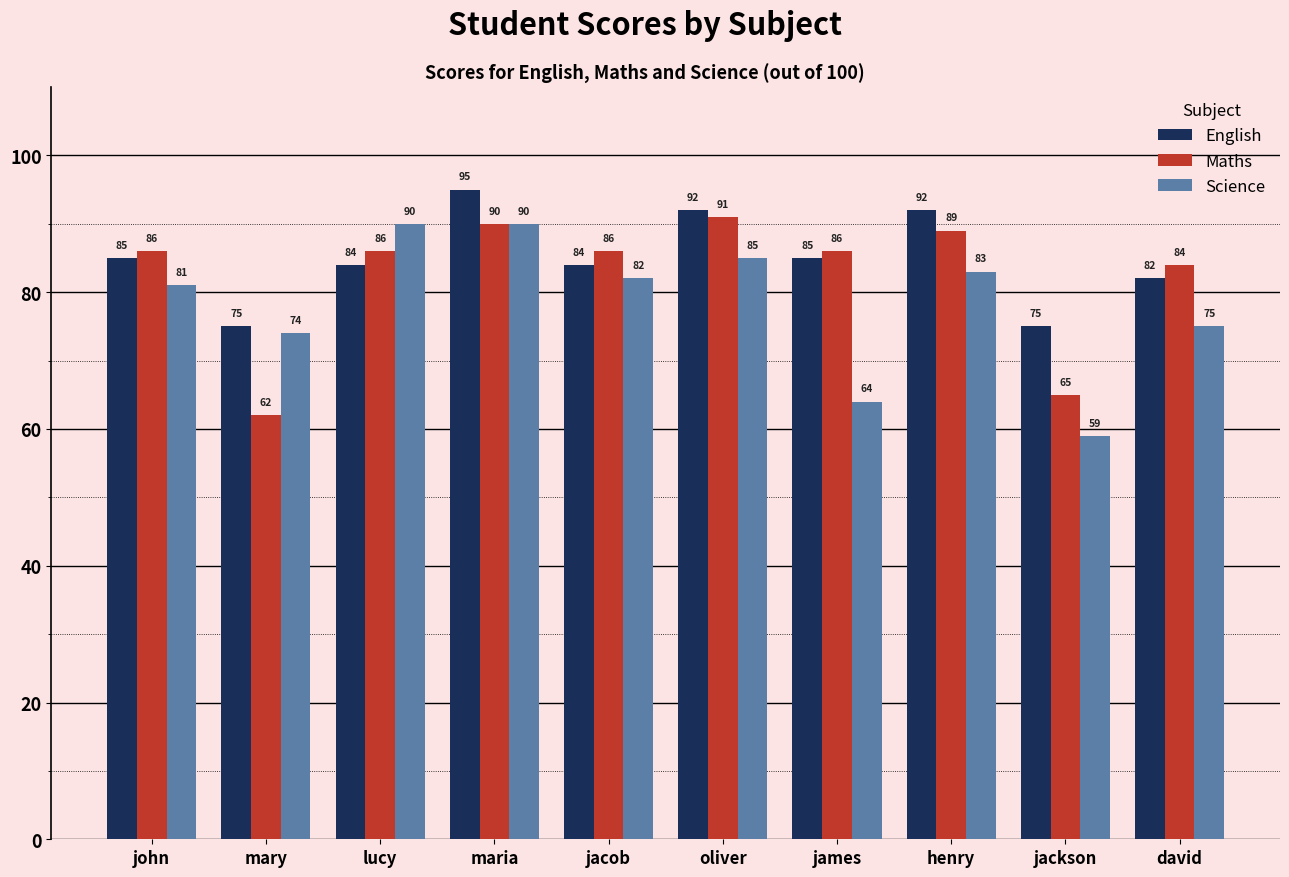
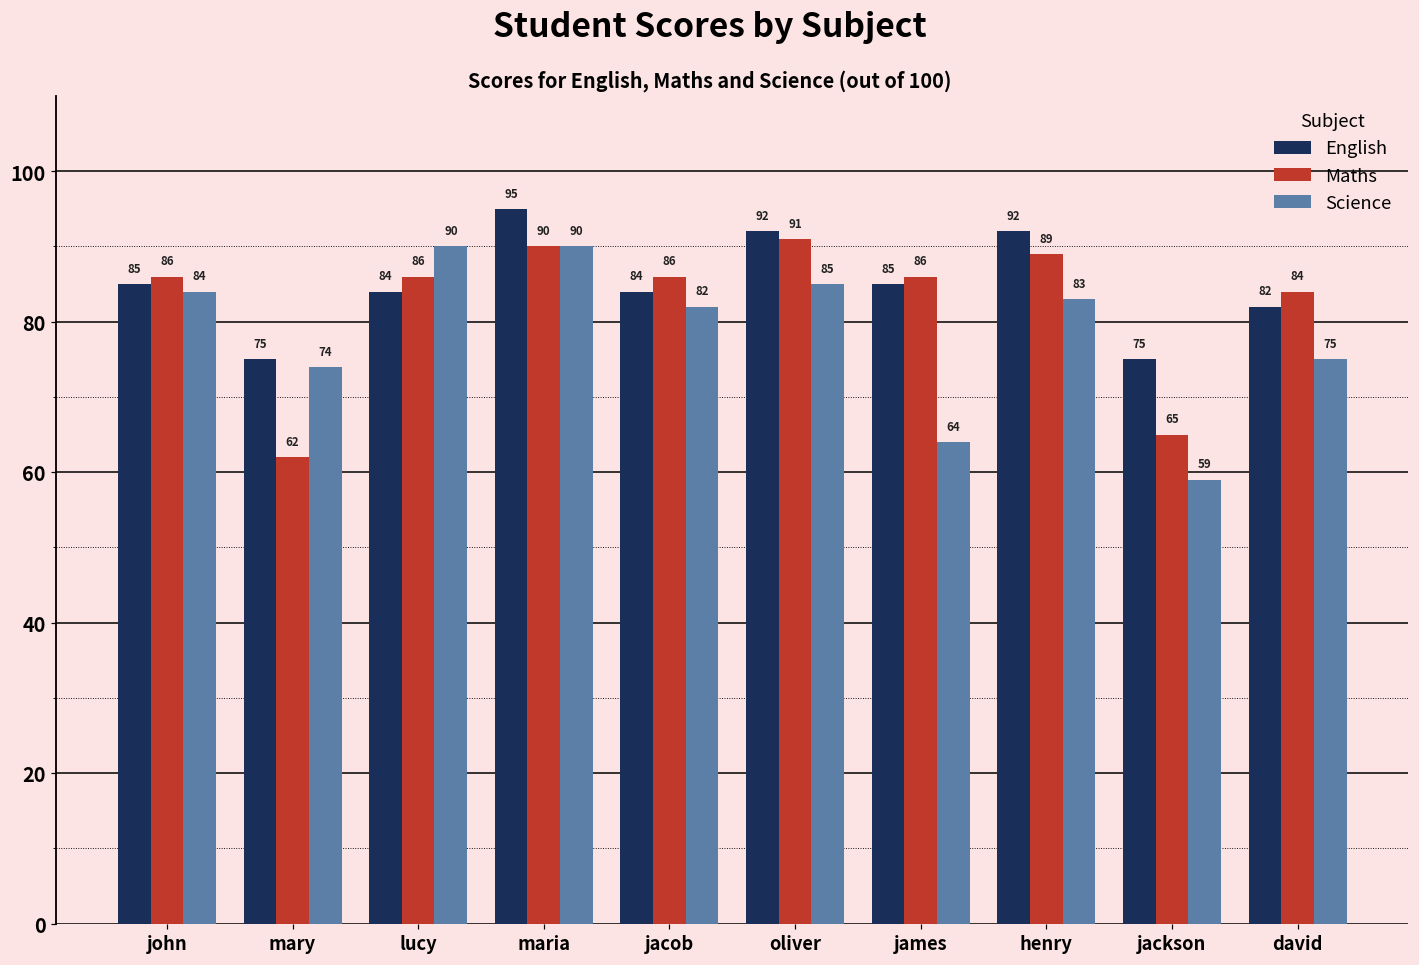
Science, john: 81 -> 84
